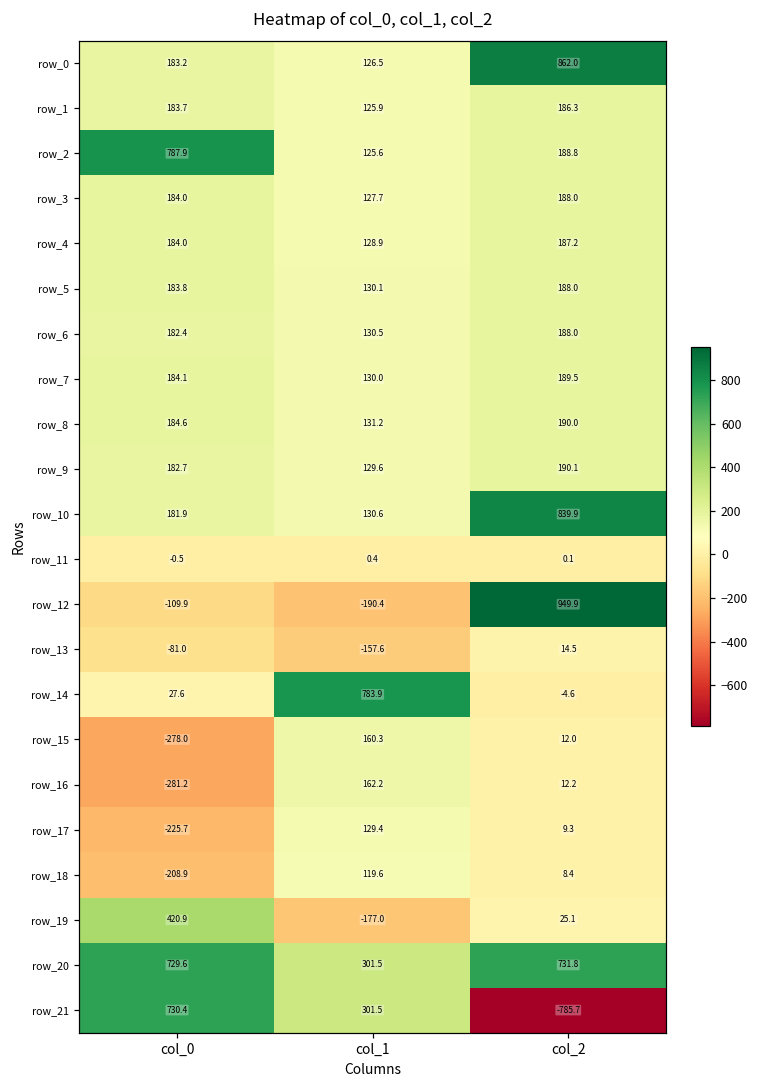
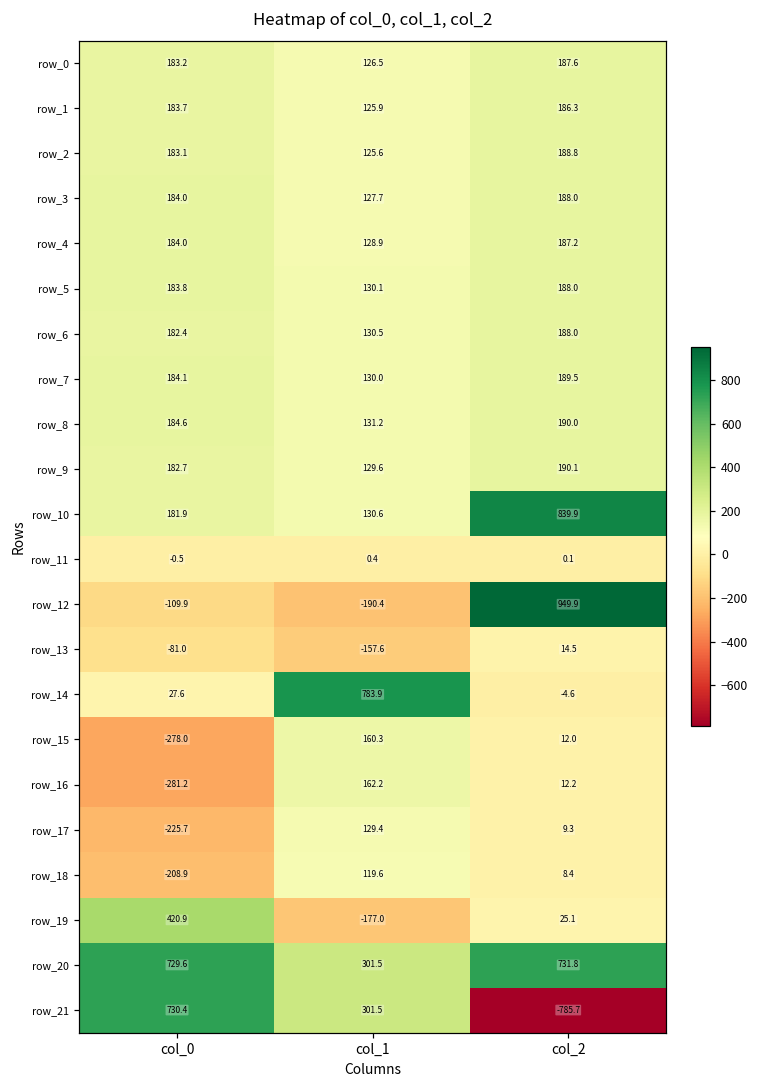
row_0, col_2: 862.0 -> 187.6
row_2, col_0: 787.9 -> 183.1
